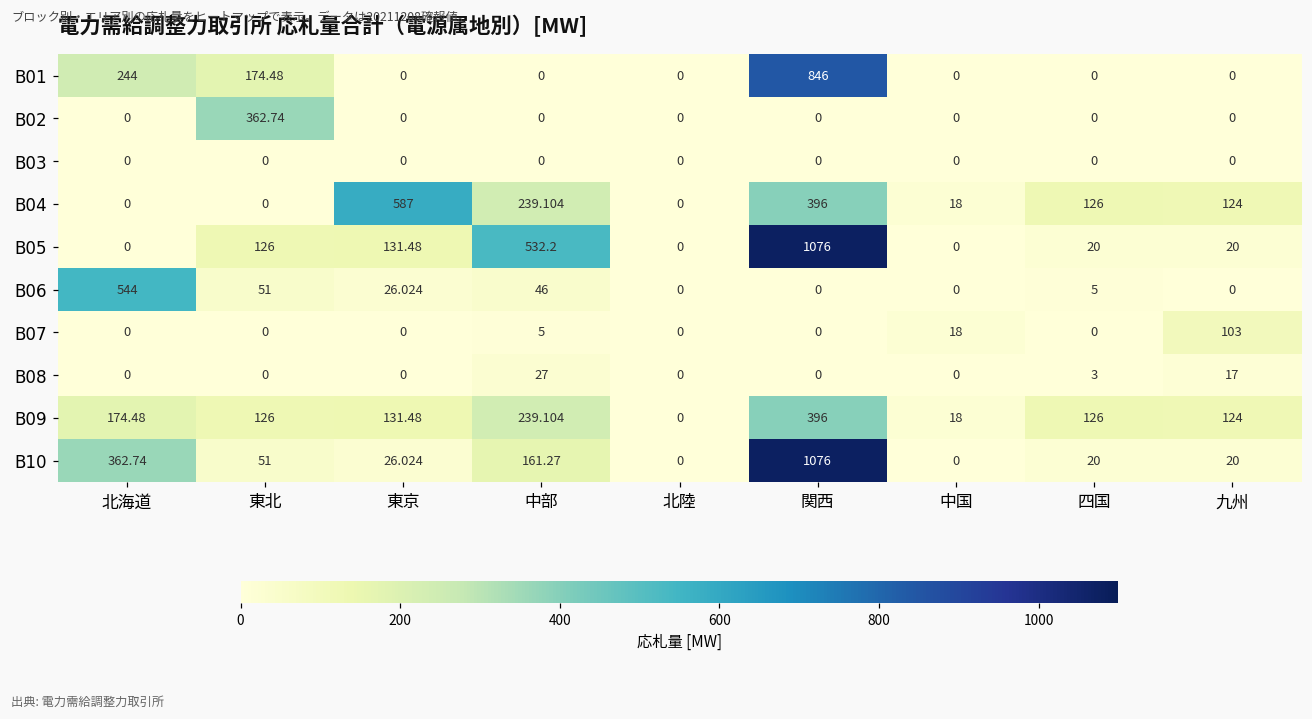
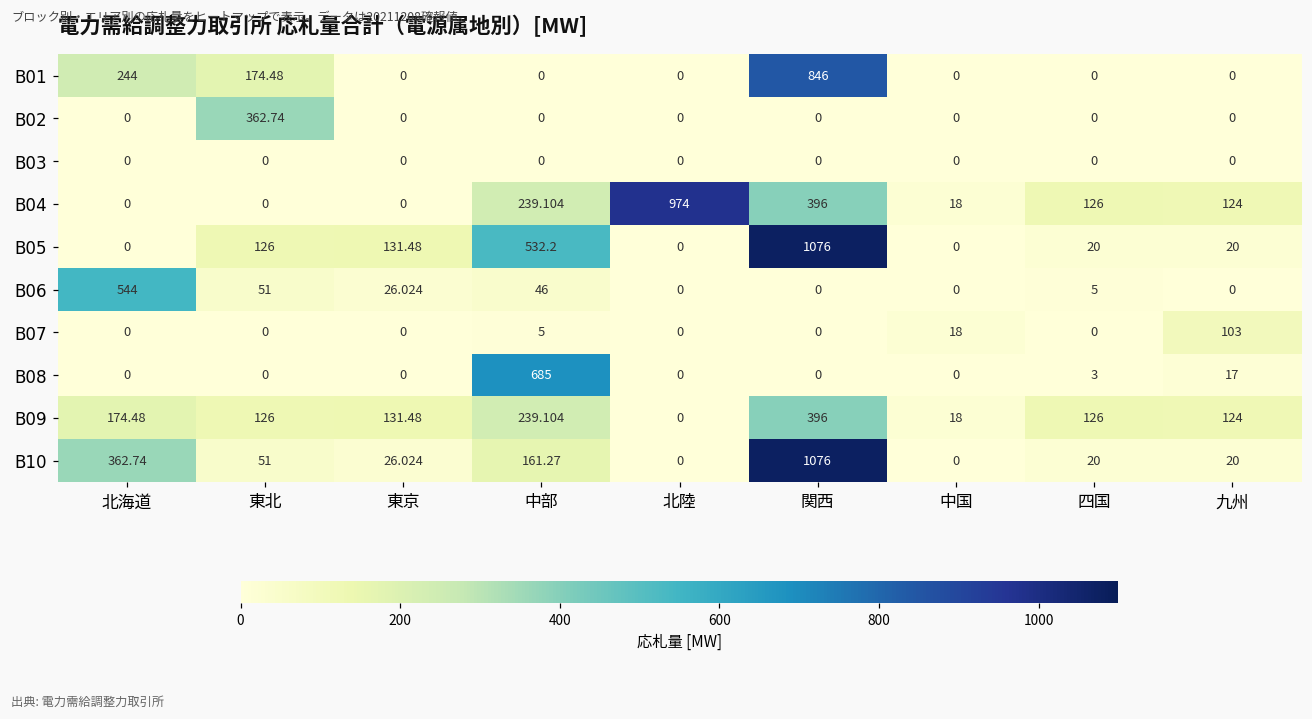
B04, 東京: 587 -> 0
B04, 北陸: 0 -> 974
B08, 中部: 27 -> 685
